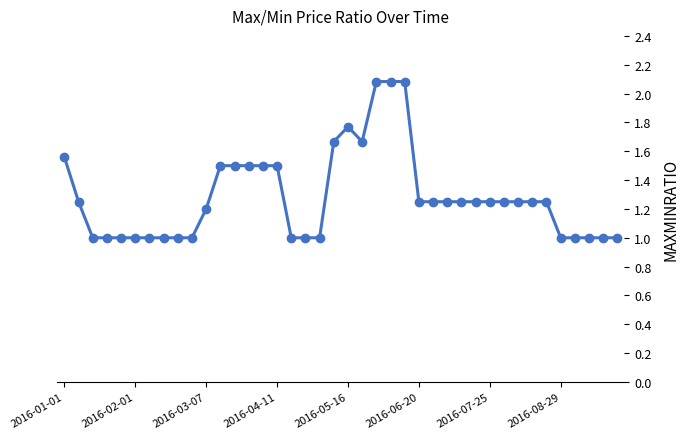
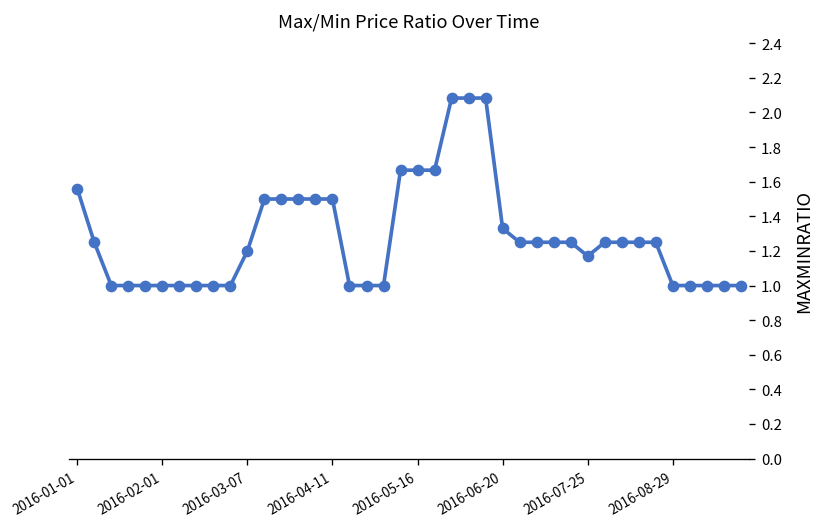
2016-05-16: 1.77 -> 1.67
2016-06-20: 1.25 -> 1.33
2016-07-25: 1.25 -> 1.17
